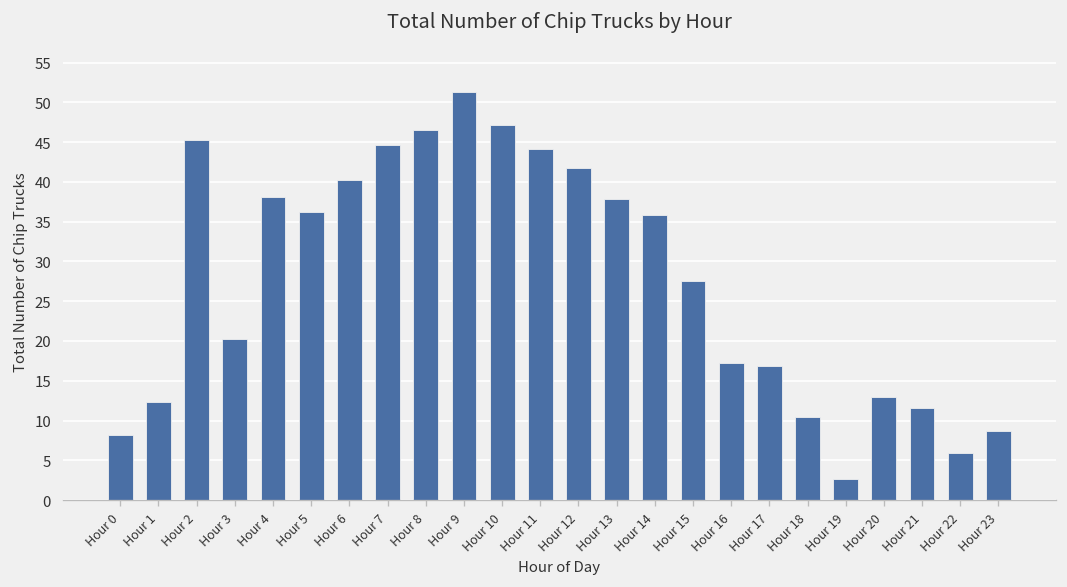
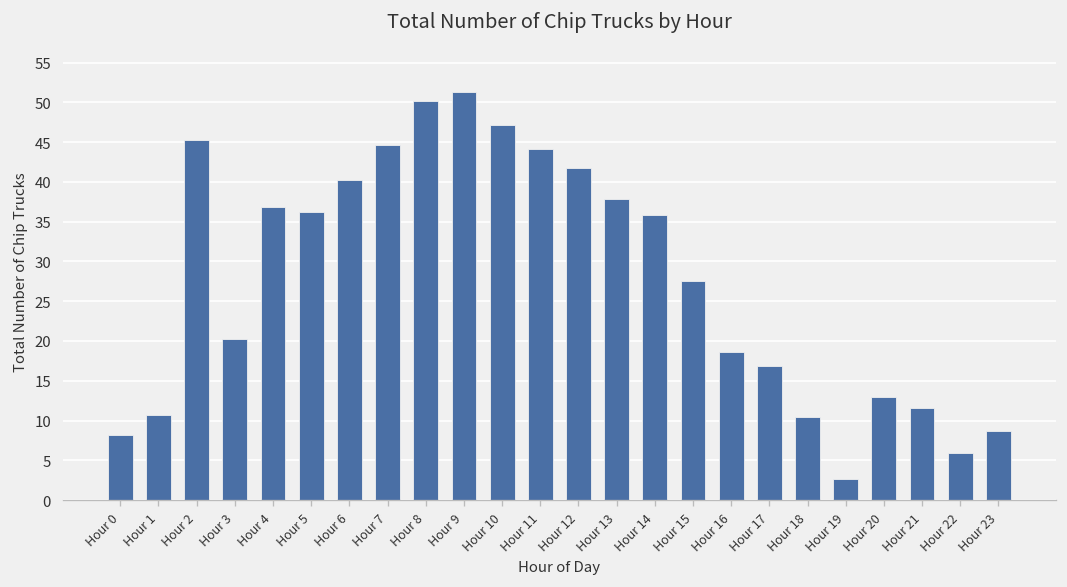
Hour 1: 12 -> 11
Hour 4: 38 -> 37
Hour 8: 47 -> 50
Hour 16: 17 -> 19
